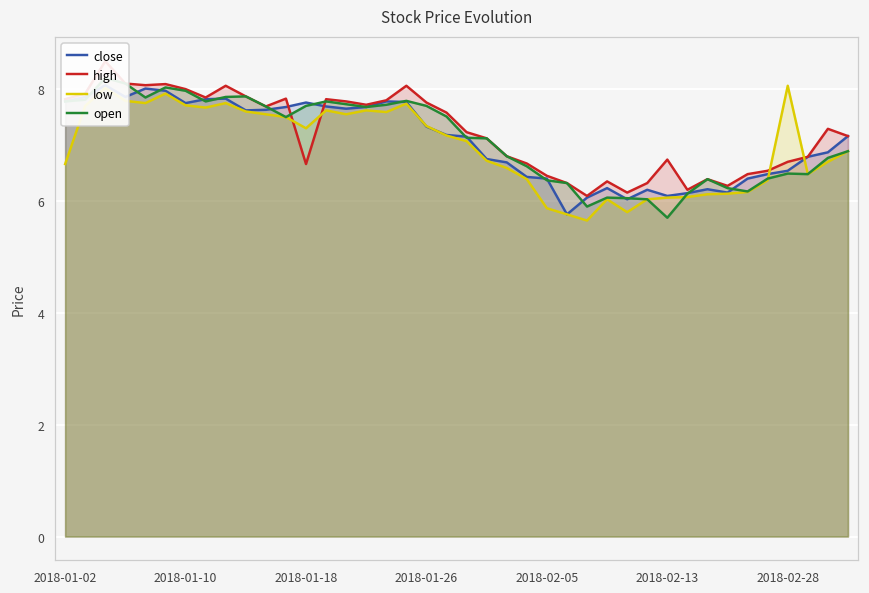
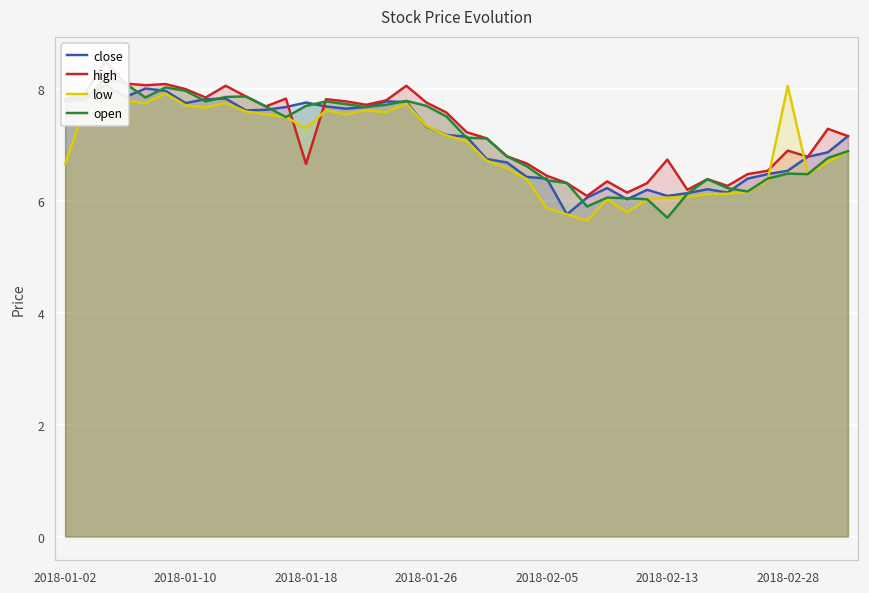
high, 2018-02-28: 6.7 -> 6.9
